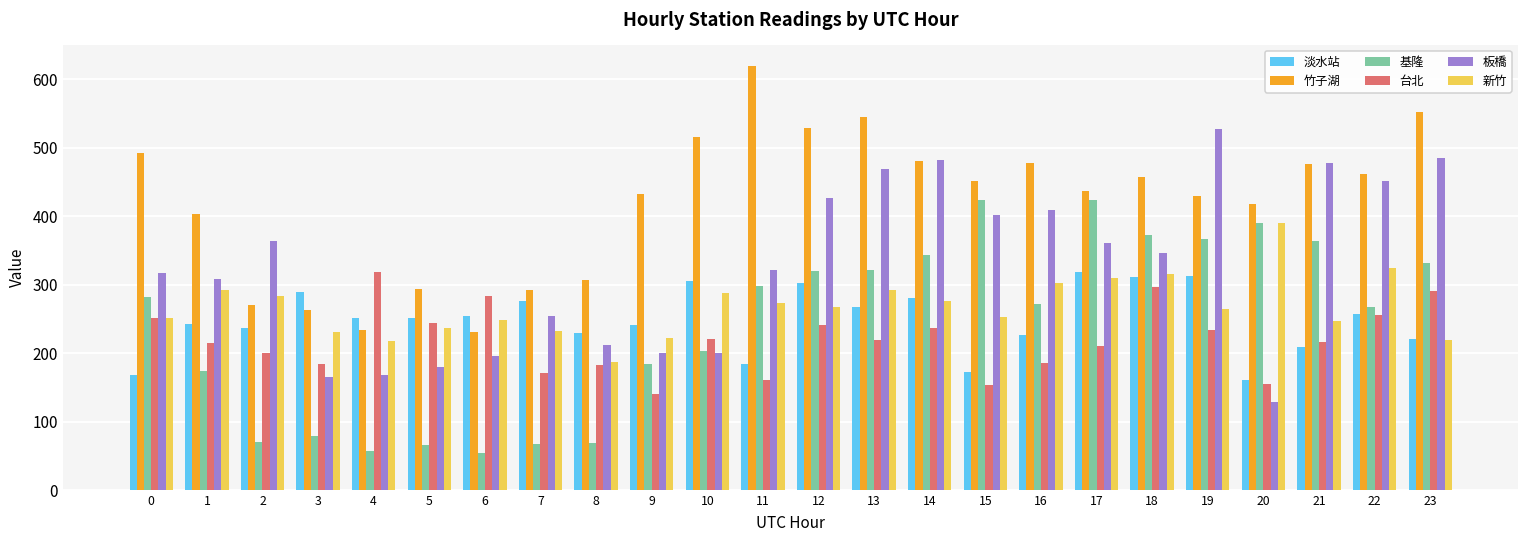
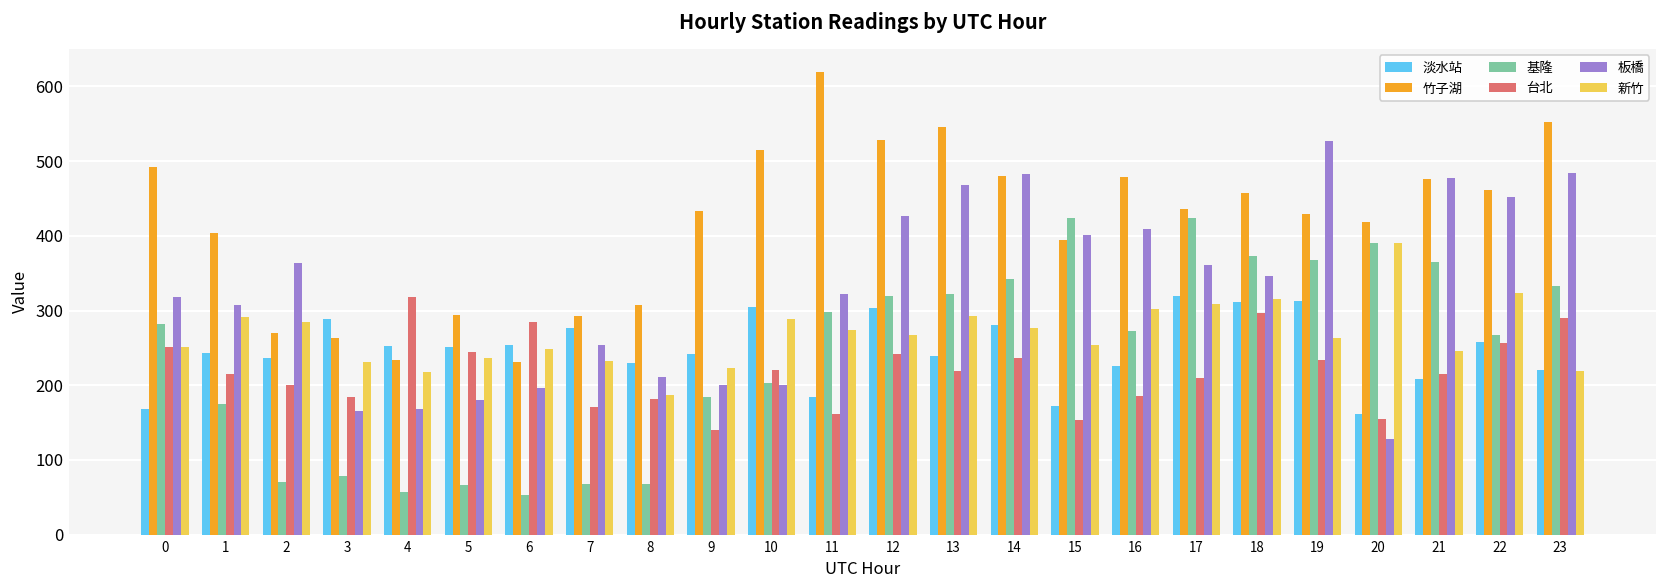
淡水站, 13: 270 -> 240
竹子湖, 15: 450 -> 390
